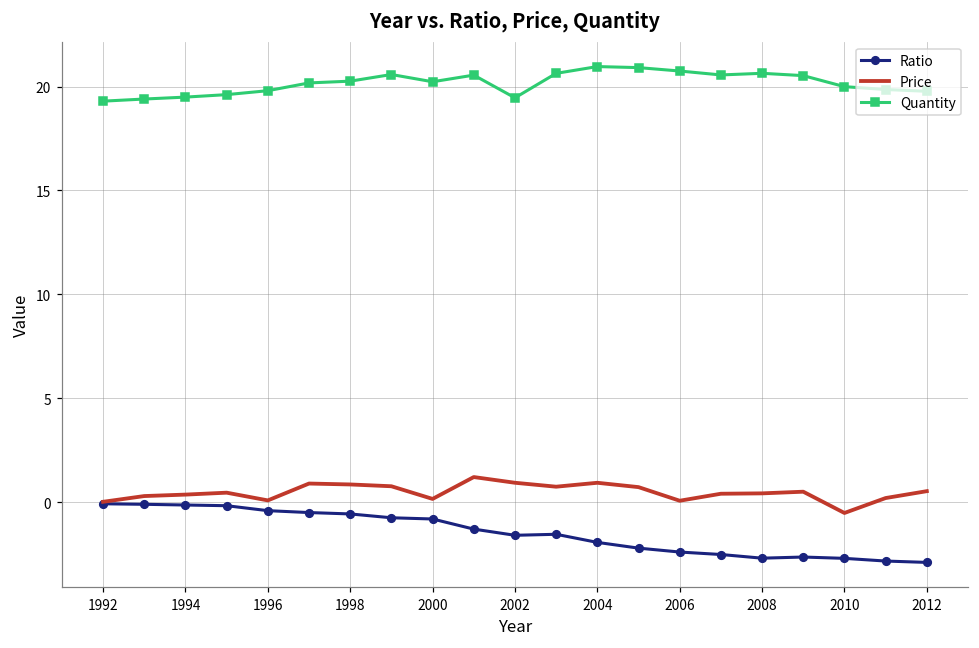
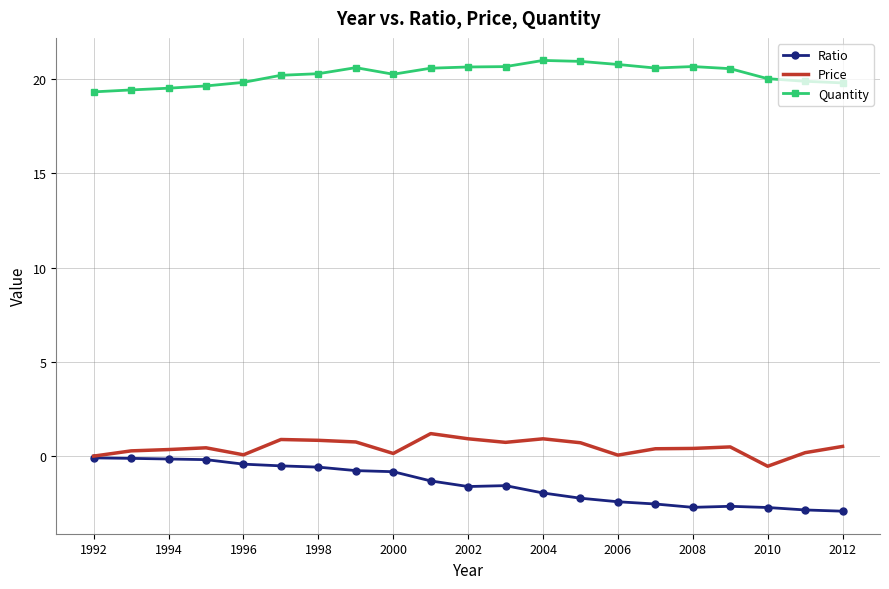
Quantity, 2002: 19.5 -> 20.6
